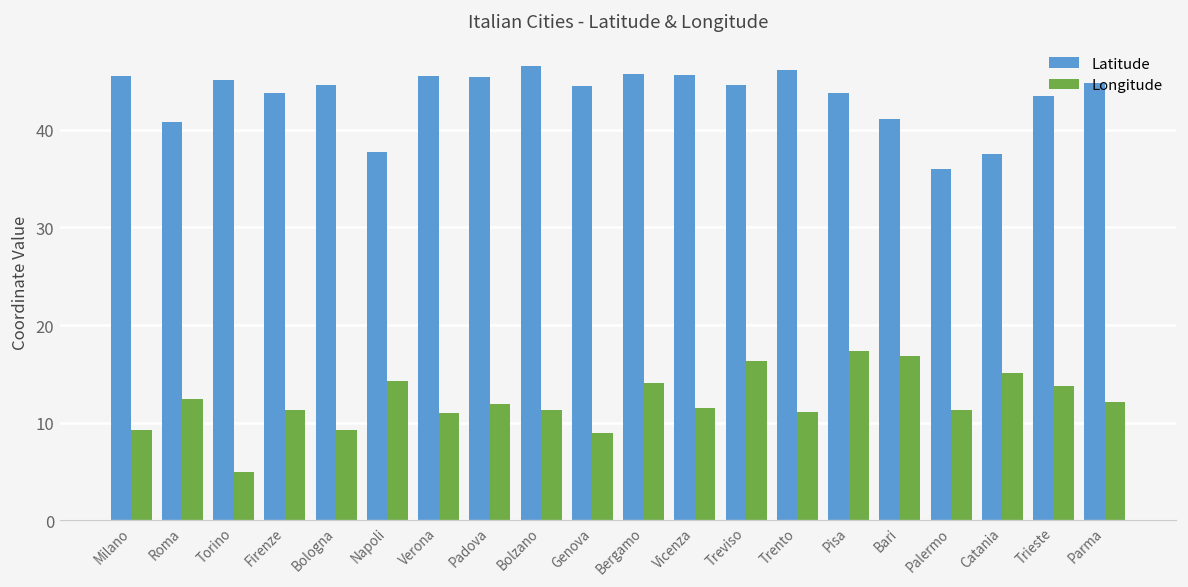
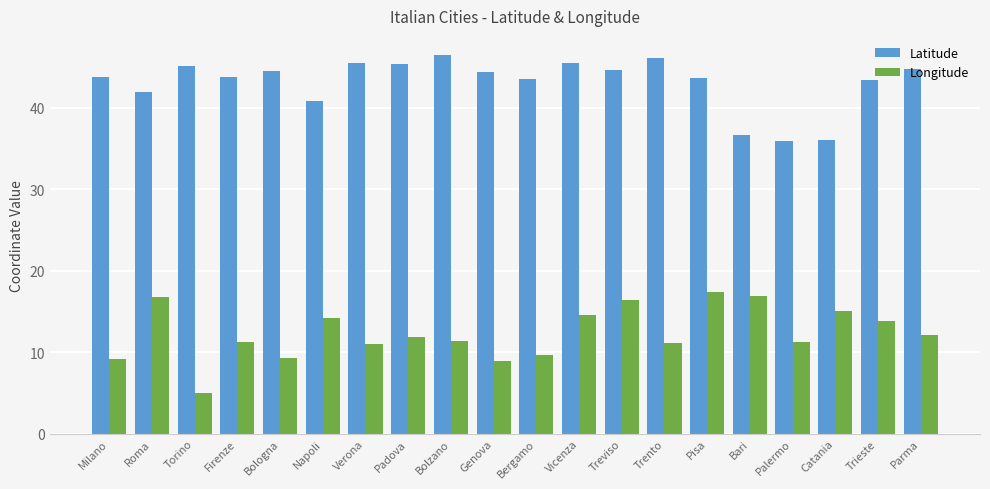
Latitude, Milano: 45 -> 44
Latitude, Roma: 41 -> 42
Longitude, Roma: 12 -> 17
Latitude, Napoli: 38 -> 41
Latitude, Bergamo: 46 -> 44
Longitude, Bergamo: 14 -> 10
Longitude, Vicenza: 12 -> 15
Latitude, Bari: 41 -> 37
Latitude, Catania: 38 -> 36
